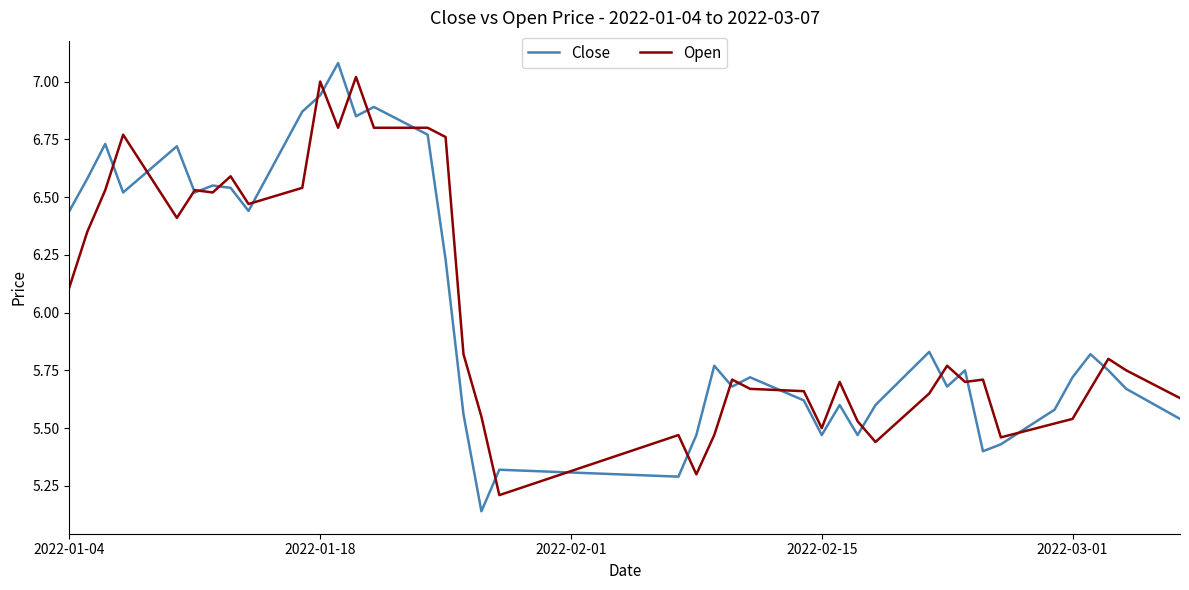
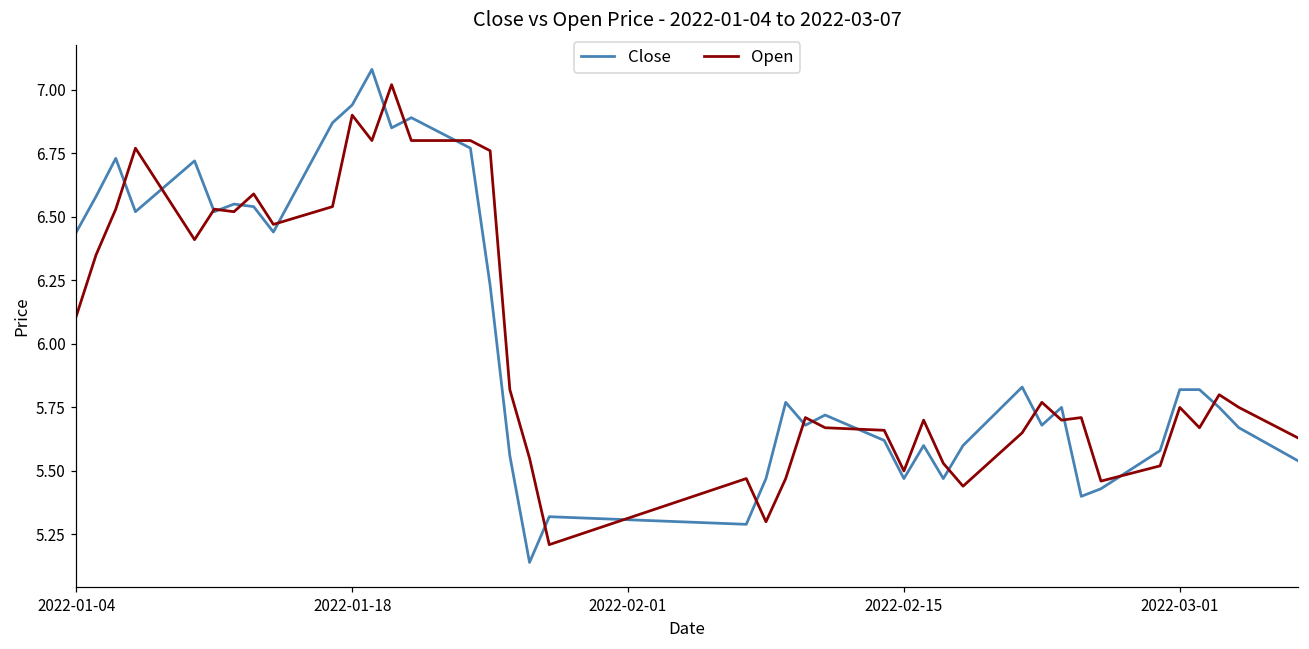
Open, 2022-01-18: 7.0 -> 6.9
Close, 2022-03-01: 5.72 -> 5.82
Open, 2022-03-01: 5.54 -> 5.75
